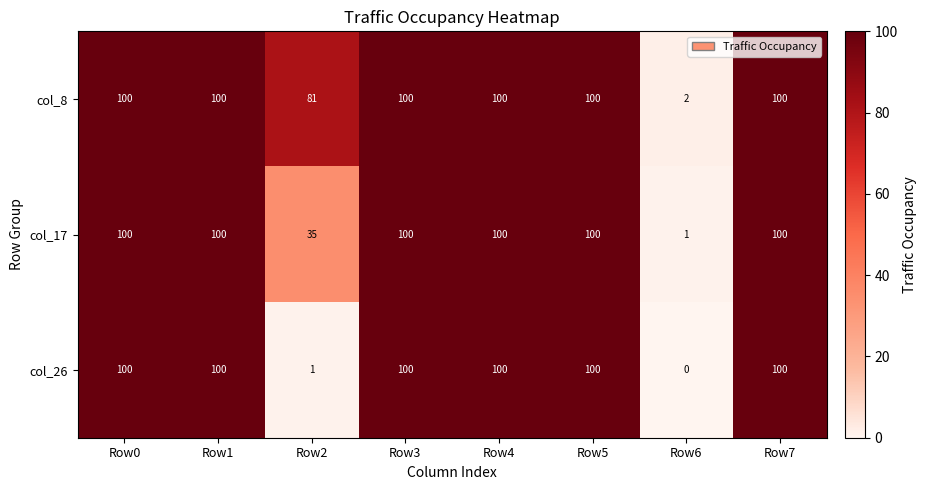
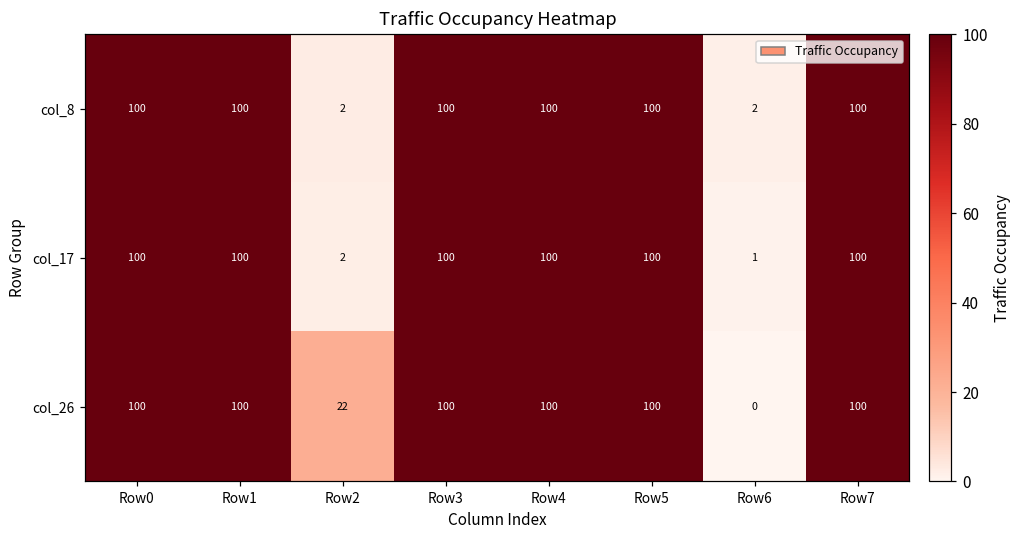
col_8, Row2: 81 -> 2
col_17, Row2: 35 -> 2
col_26, Row2: 1 -> 22
